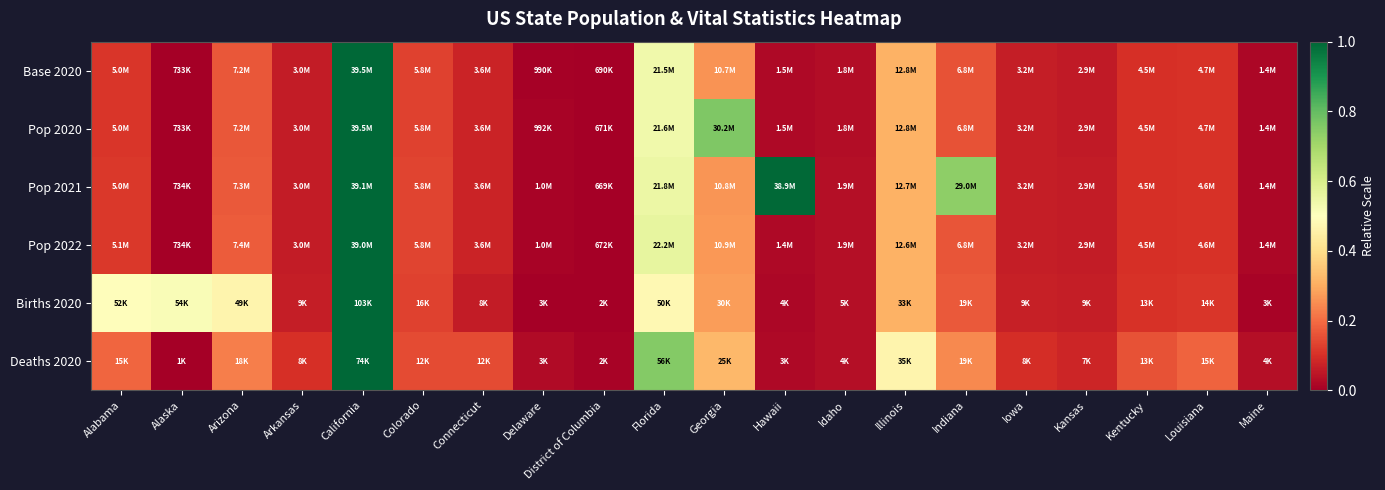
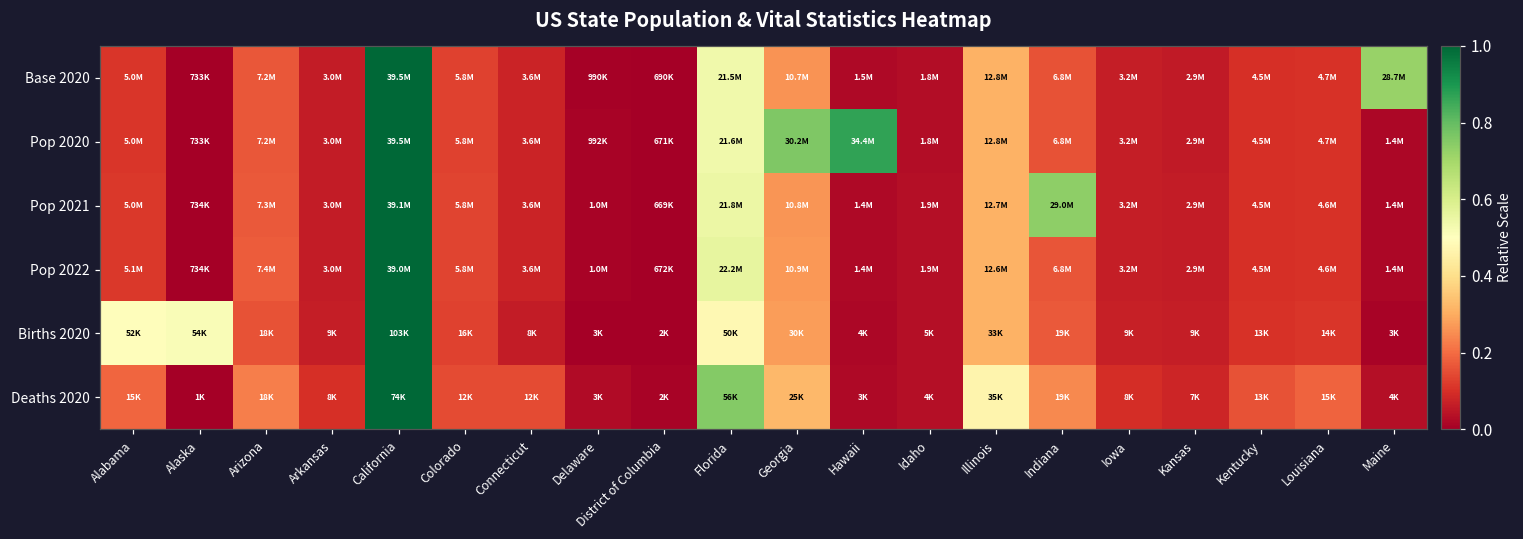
Base 2020, Maine: 1.4M -> 28.7M
Pop 2020, Hawaii: 1.5M -> 34.4M
Pop 2021, Hawaii: 38.9M -> 1.4M
Births 2020, Arizona: 49K -> 18K
